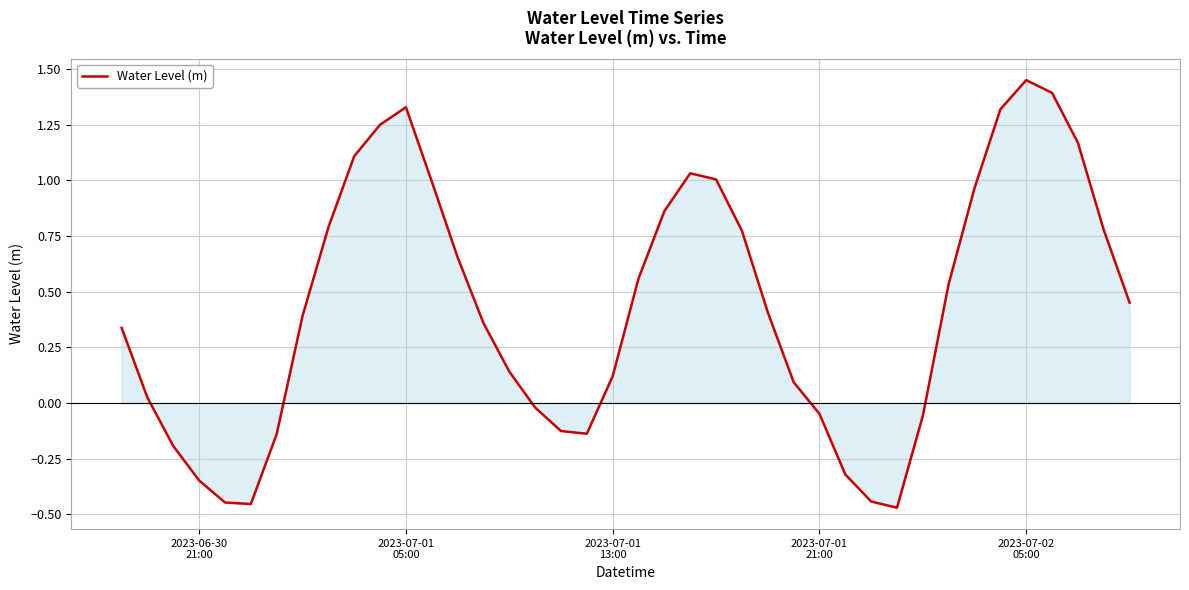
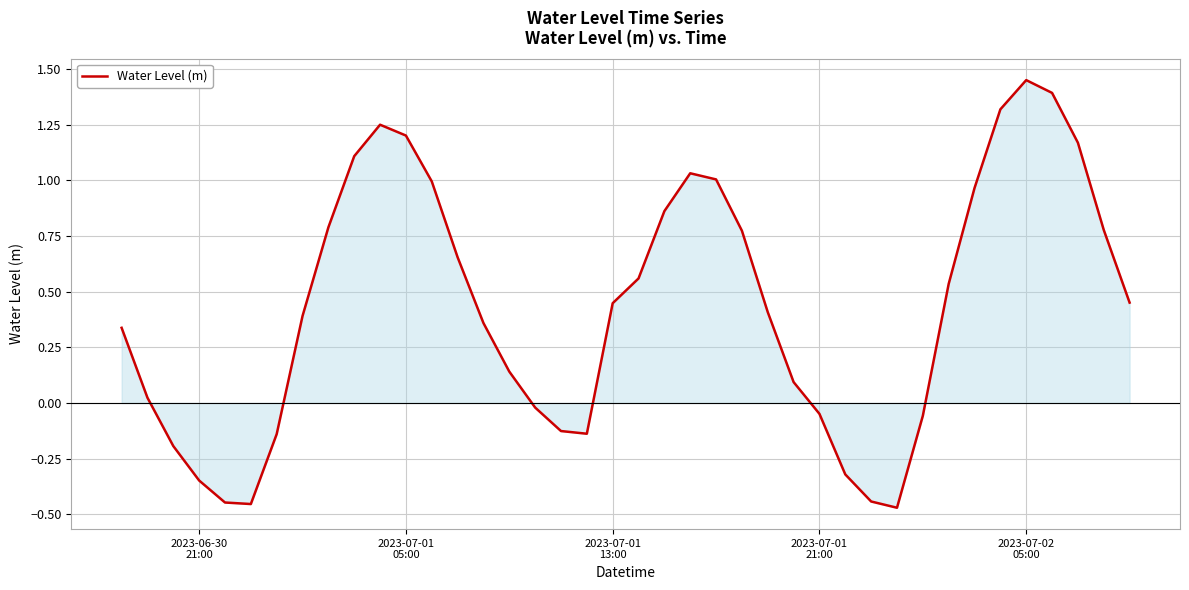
Water Level (m), 2023-07-01 05:00: 1.33 -> 1.20
Water Level (m), 2023-07-01 13:00: 0.12 -> 0.45
